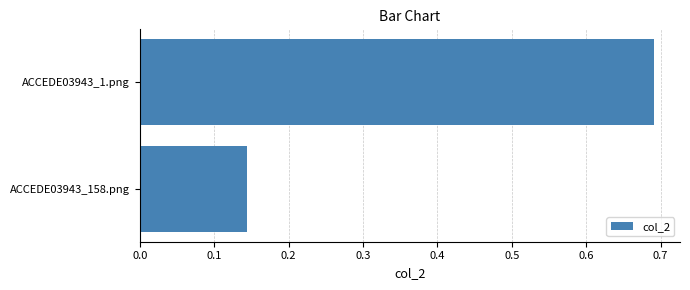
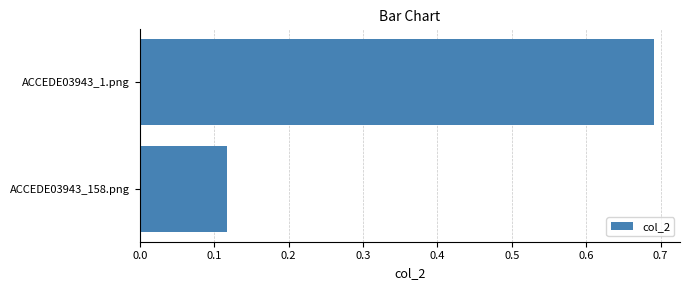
ACCEDE03943_158.png: 0.14 -> 0.12
